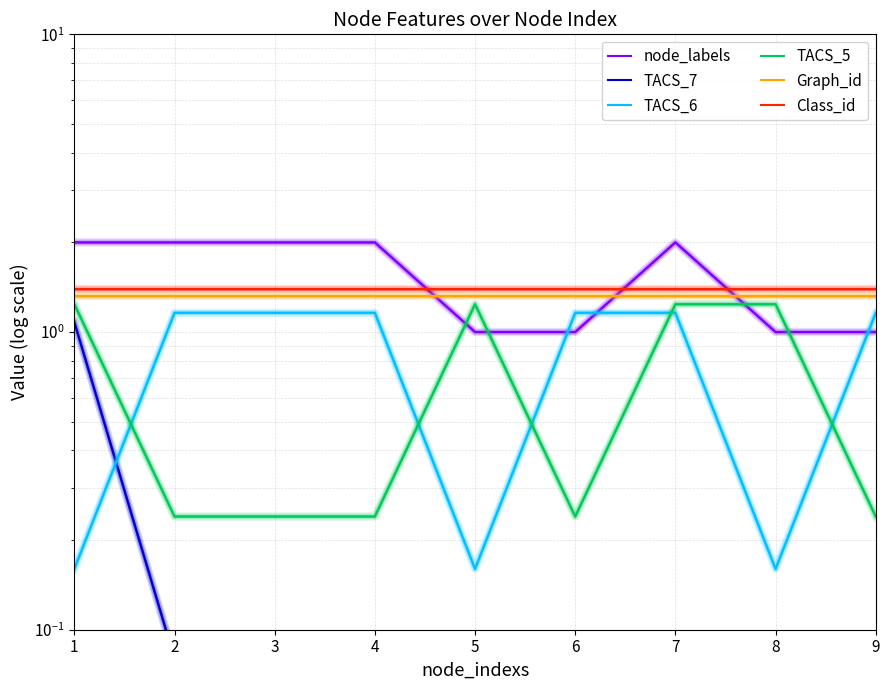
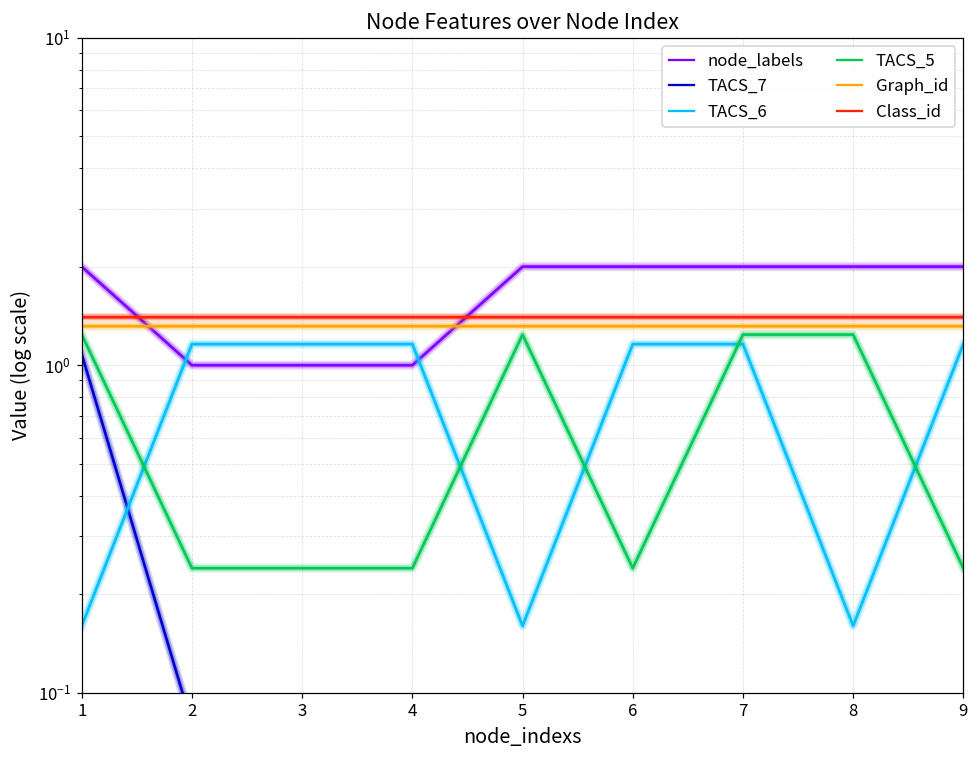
node_labels, 2: 2 -> 1
node_labels, 3: 2 -> 1
node_labels, 4: 2 -> 1
node_labels, 5: 1 -> 2
node_labels, 6: 1 -> 2
node_labels, 8: 1 -> 2
node_labels, 9: 1 -> 2
